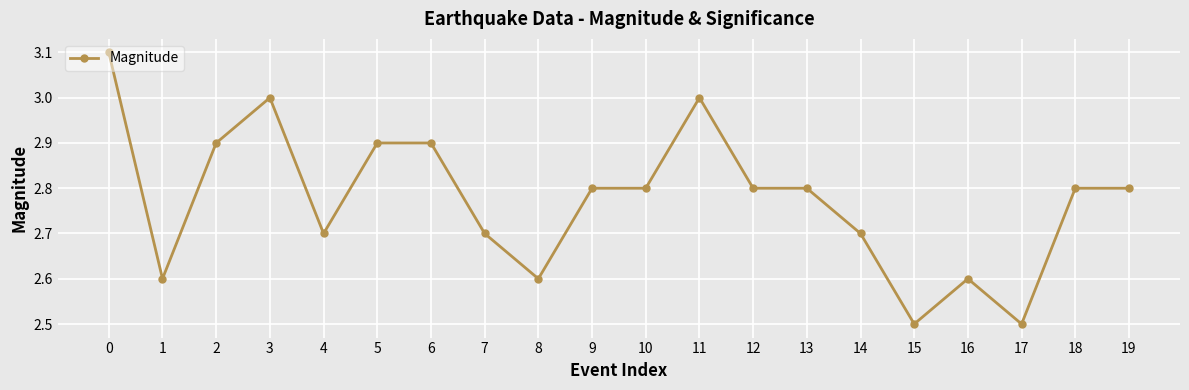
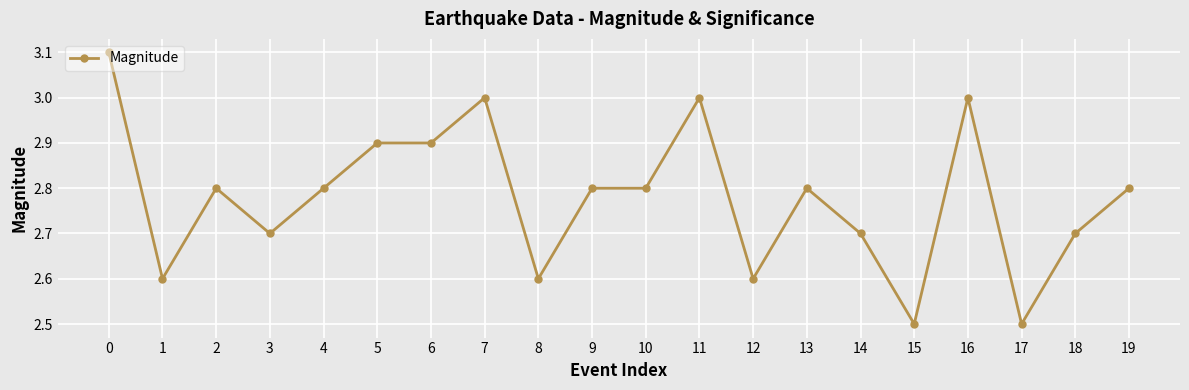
2: 2.9 -> 2.8
3: 3.0 -> 2.7
4: 2.7 -> 2.8
7: 2.7 -> 3.0
12: 2.8 -> 2.6
16: 2.6 -> 3.0
18: 2.8 -> 2.7
